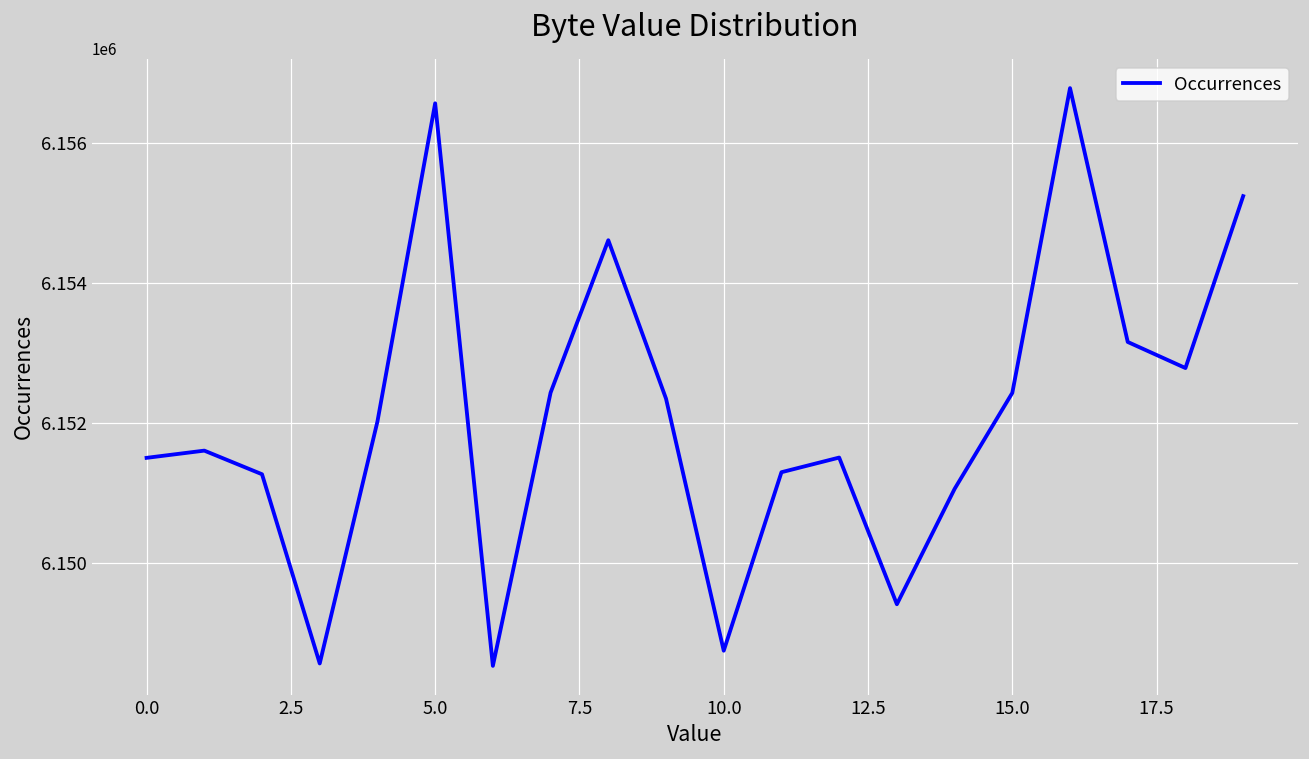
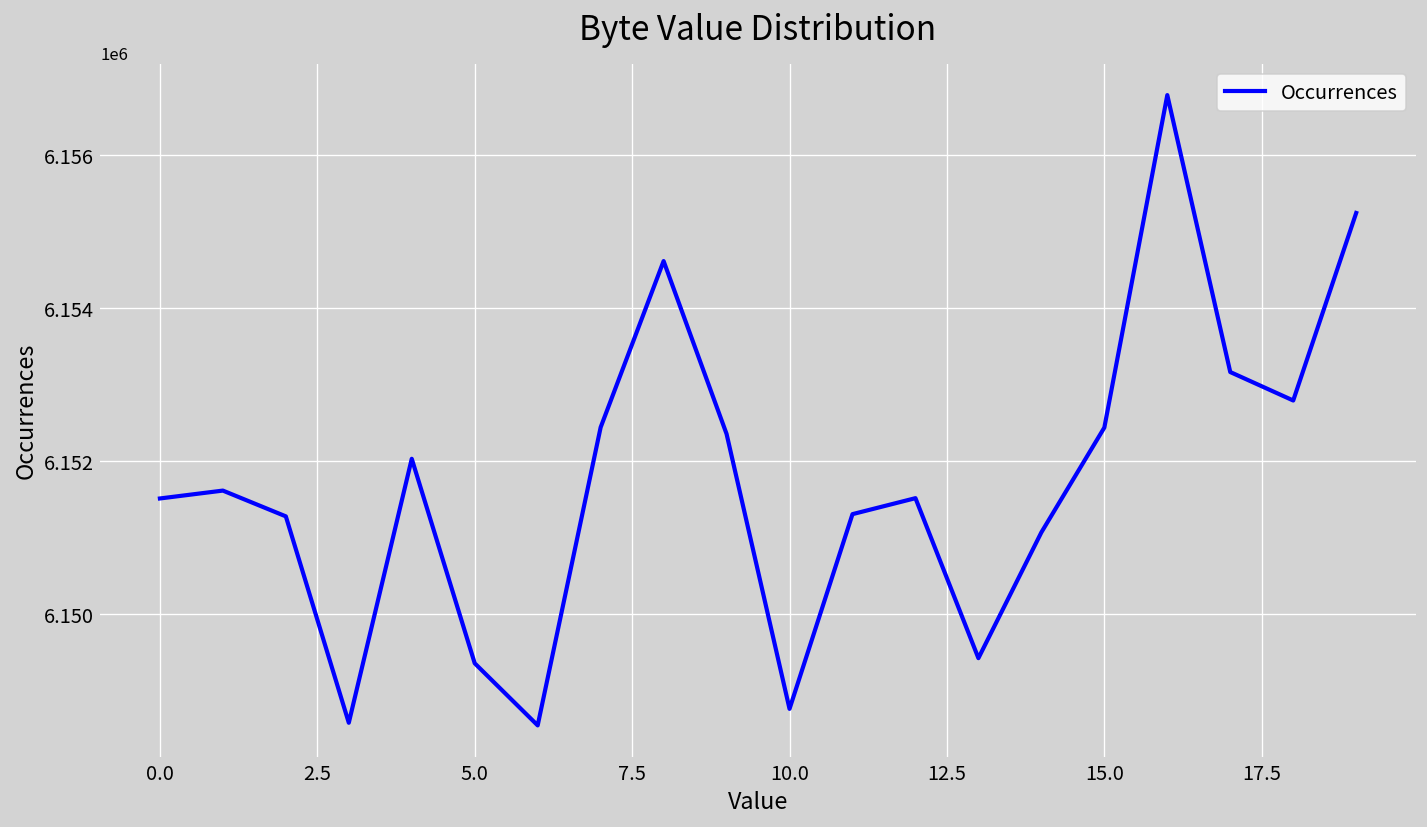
5.0: 6156600 -> 6149400
